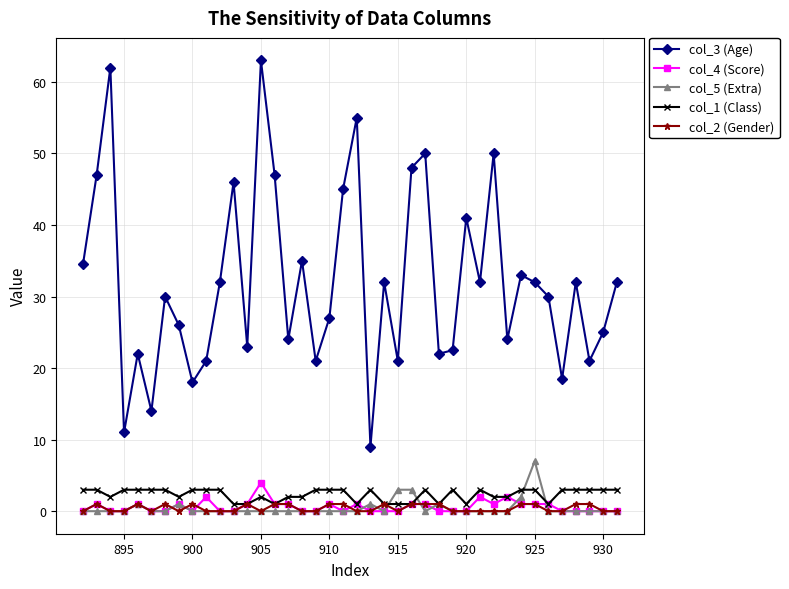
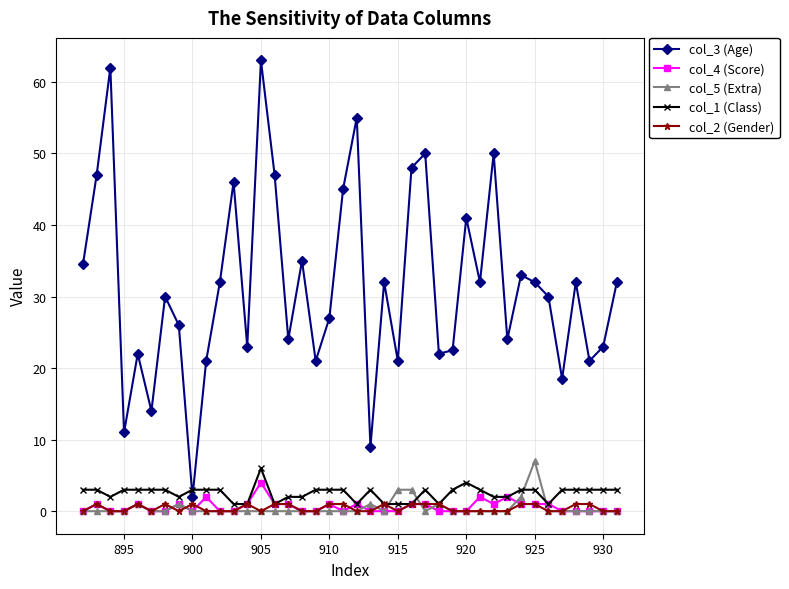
col_3 (Age), 900: 18 -> 2
col_1 (Class), 905: 2 -> 6
col_1 (Class), 920: 1 -> 4
col_3 (Age), 930: 25 -> 23
